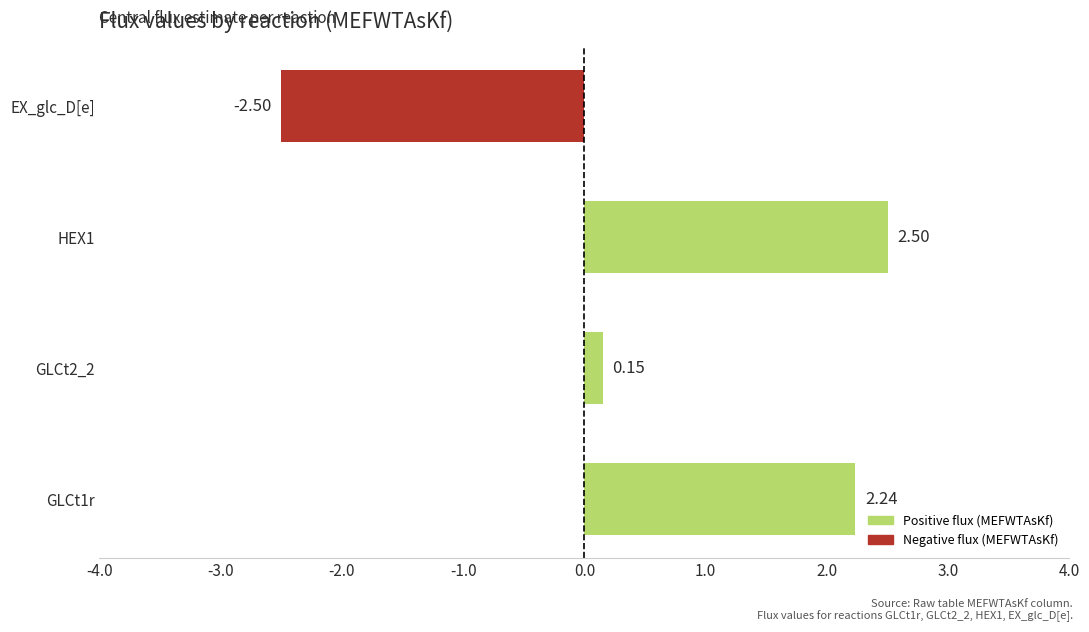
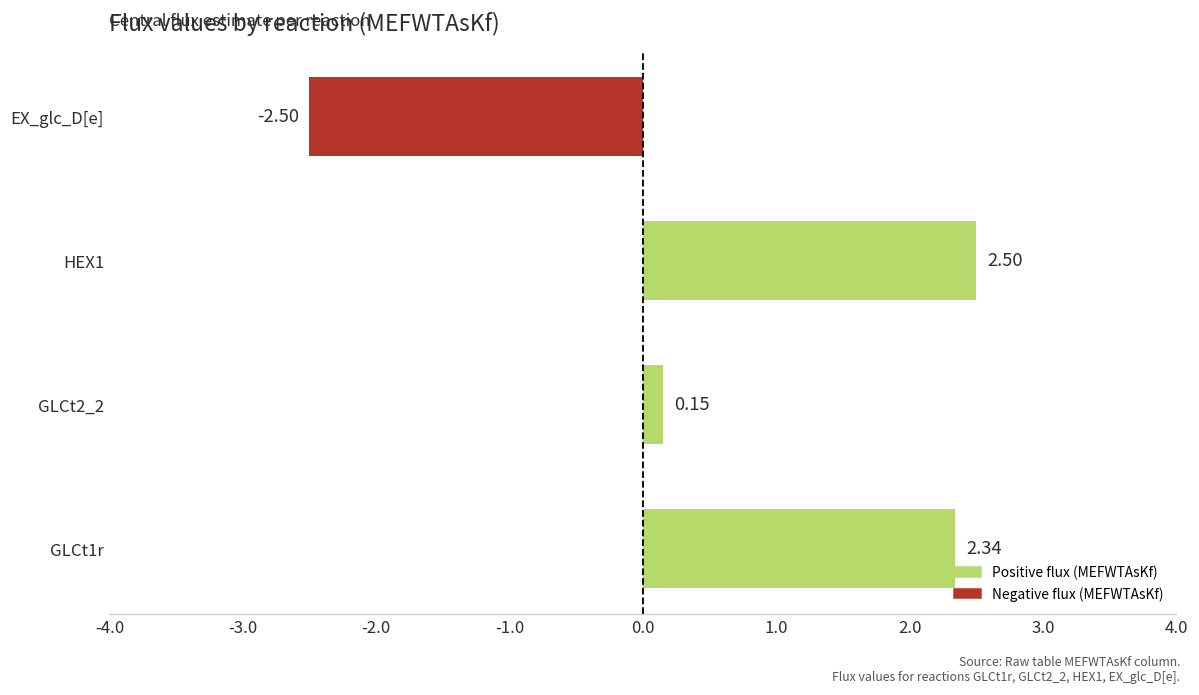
GLCt1r: 2.24 -> 2.34
